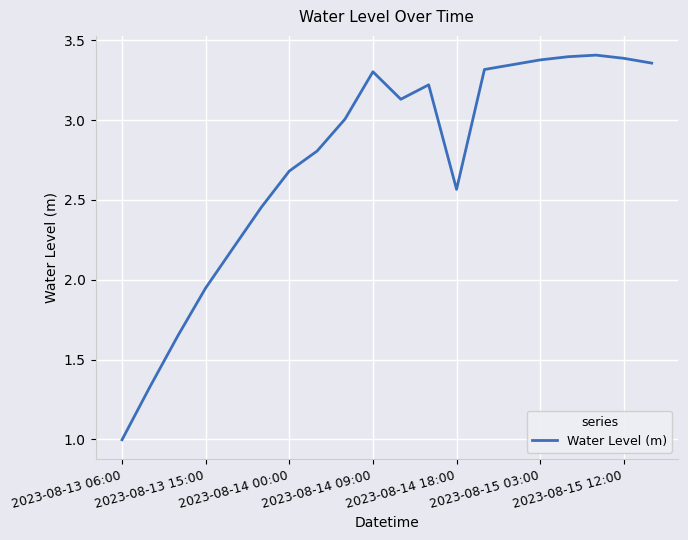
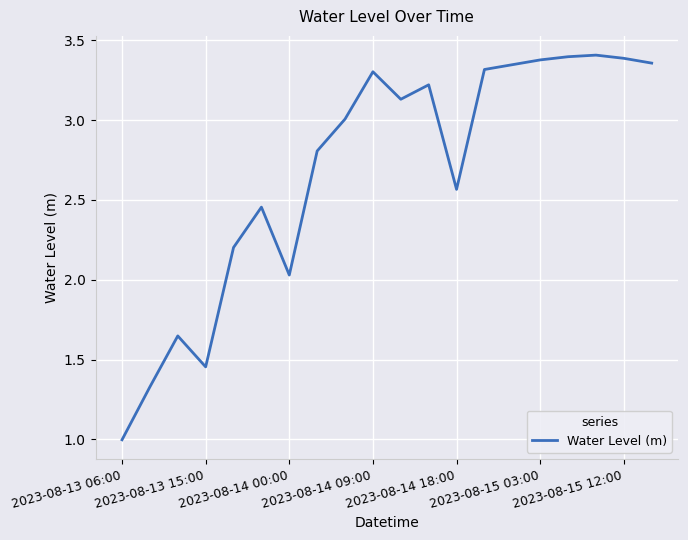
2023-08-13 15:00: 1.95 -> 1.45
2023-08-14 00:00: 2.68 -> 2.03
